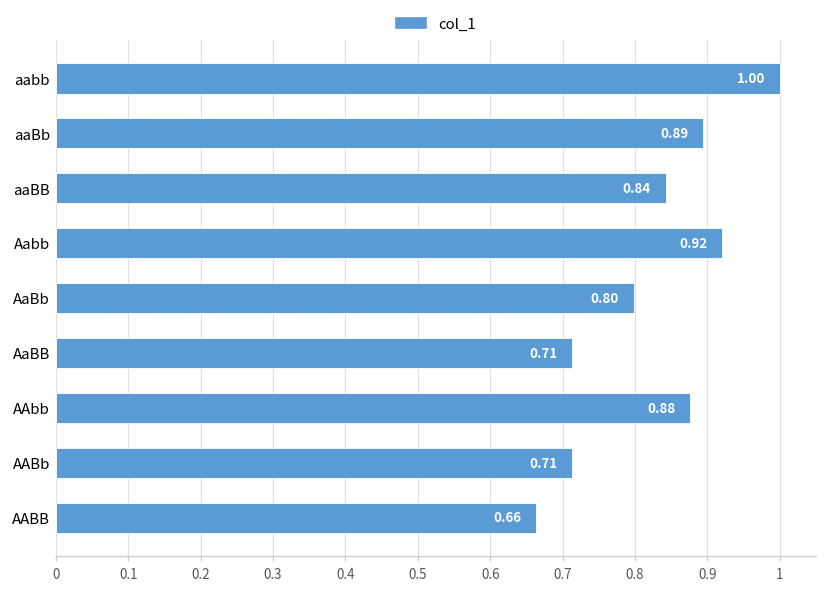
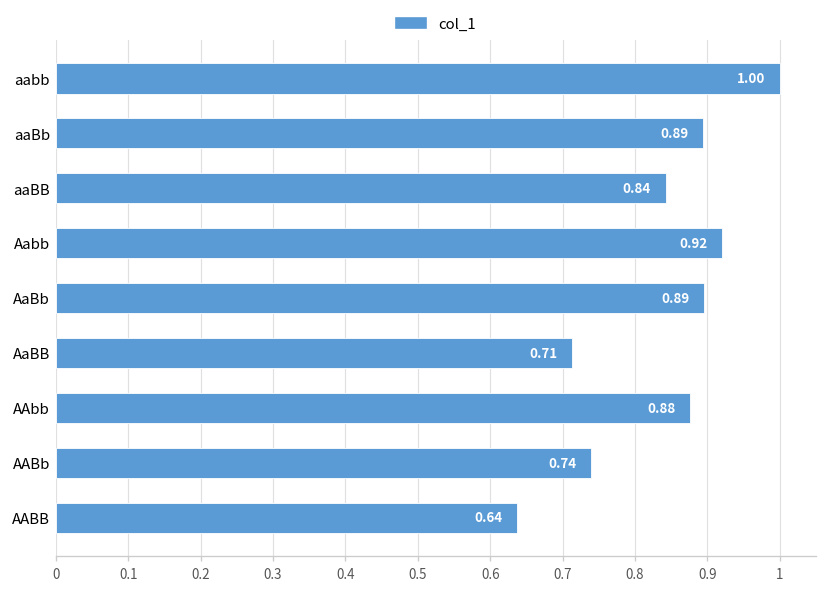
AaBb: 0.80 -> 0.89
AABb: 0.71 -> 0.74
AABB: 0.66 -> 0.64
